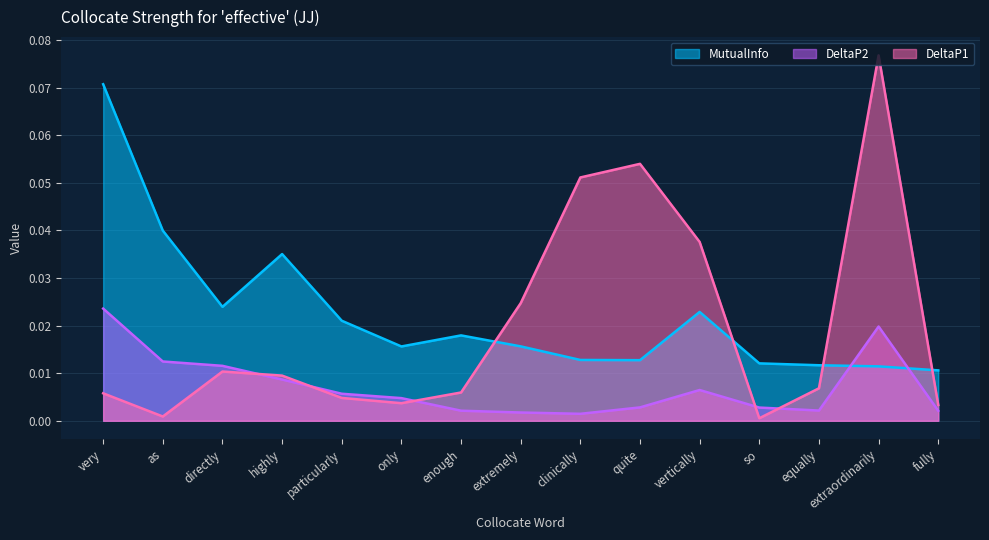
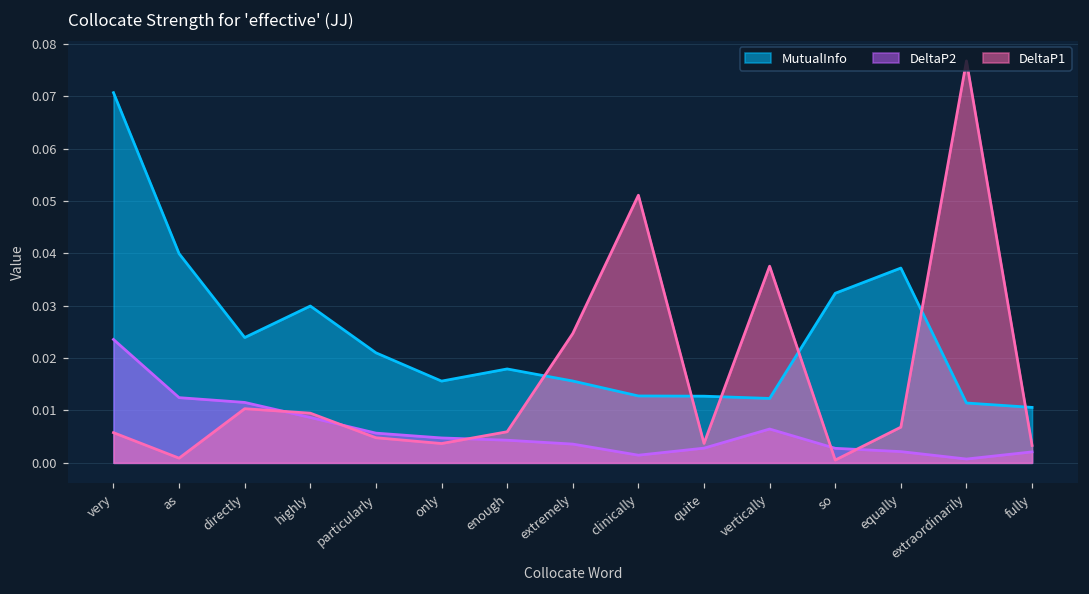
MutualInfo, highly: 0.035 -> 0.030
DeltaP2, enough: 0.002 -> 0.004
DeltaP2, extremely: 0.002 -> 0.004
DeltaP1, quite: 0.054 -> 0.004
MutualInfo, vertically: 0.023 -> 0.012
MutualInfo, so: 0.012 -> 0.032
MutualInfo, equally: 0.012 -> 0.037
DeltaP2, extraordinarily: 0.020 -> 0.001
